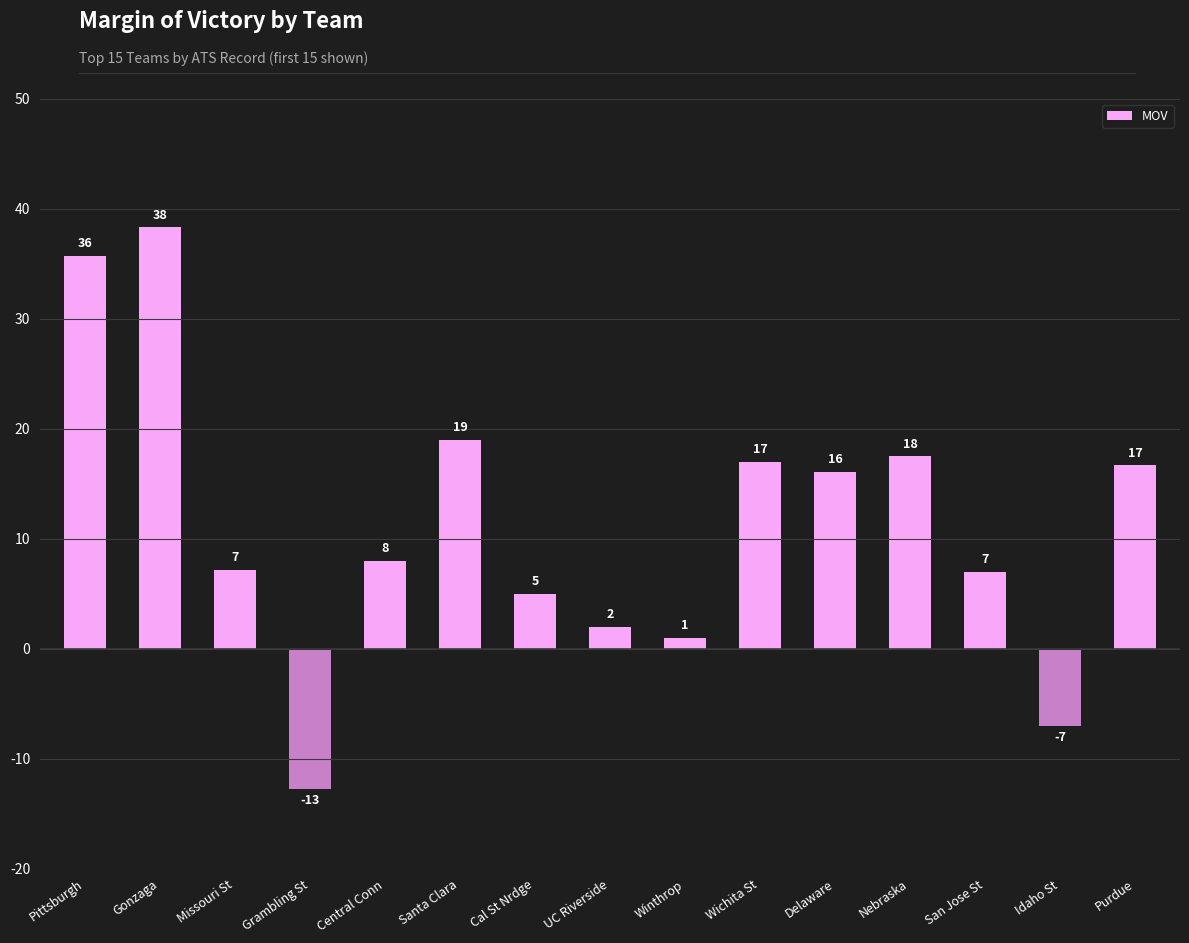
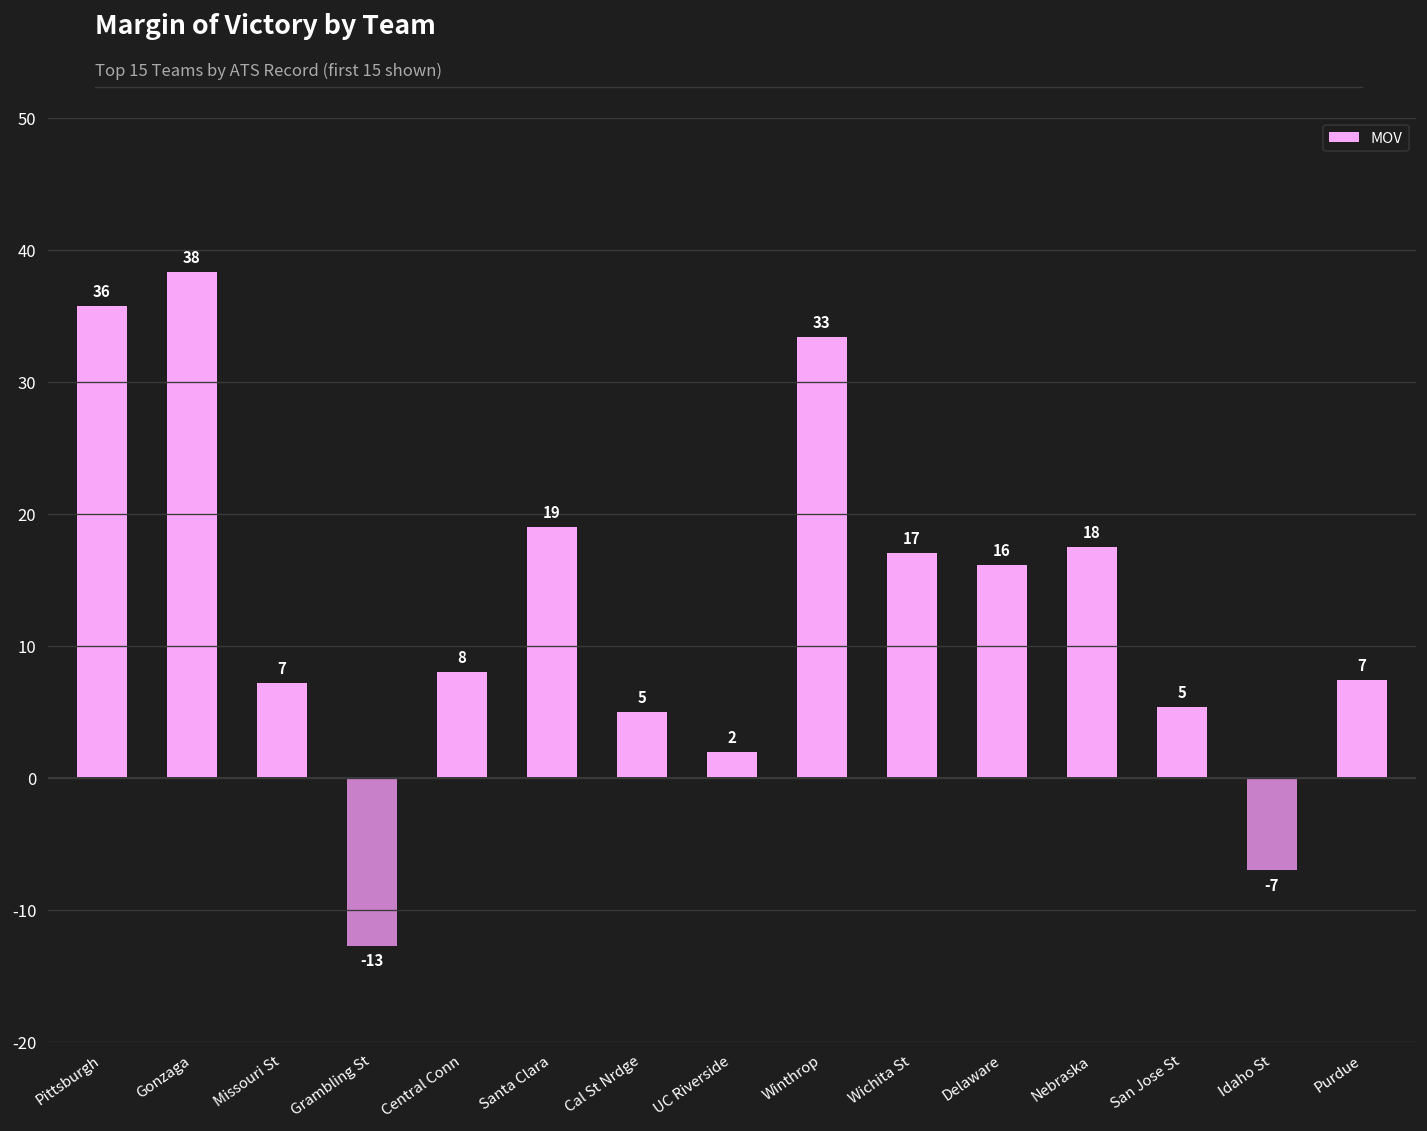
Winthrop: 1 -> 33
San Jose St: 7 -> 5
Purdue: 17 -> 7
